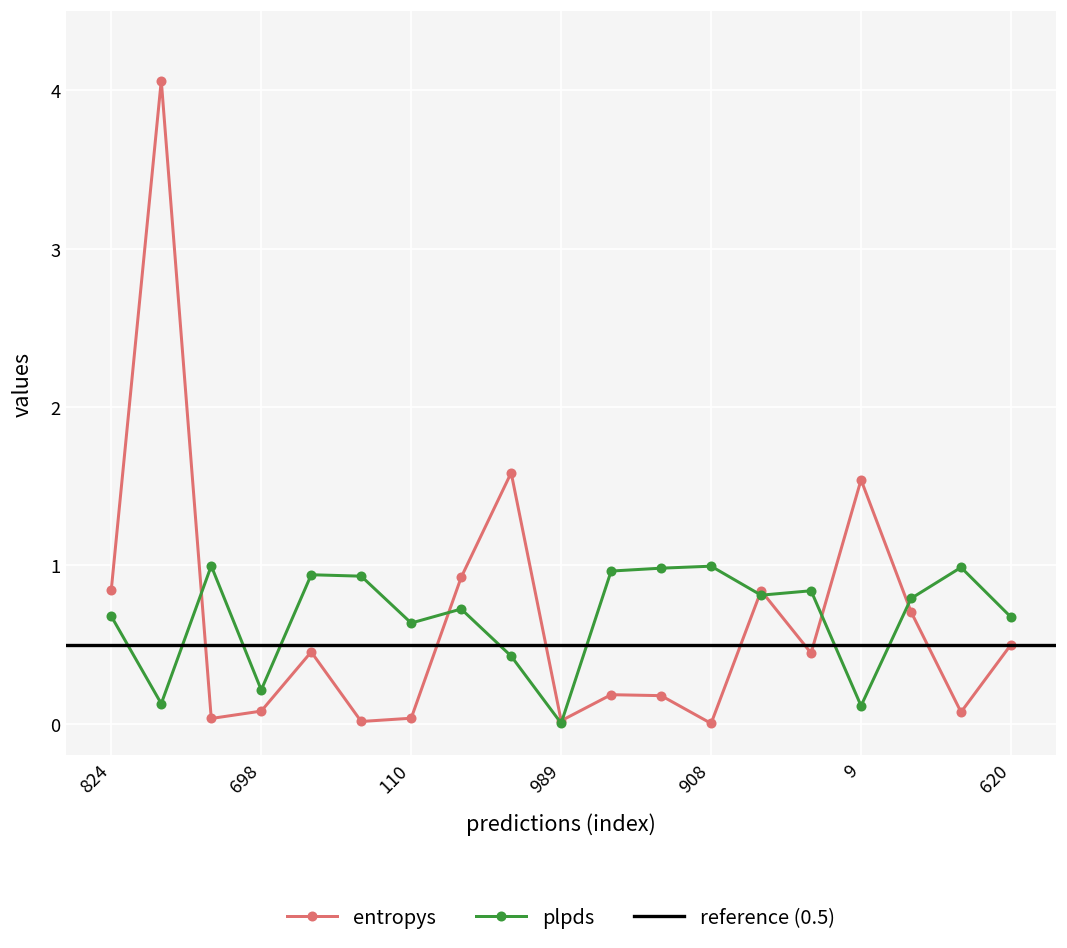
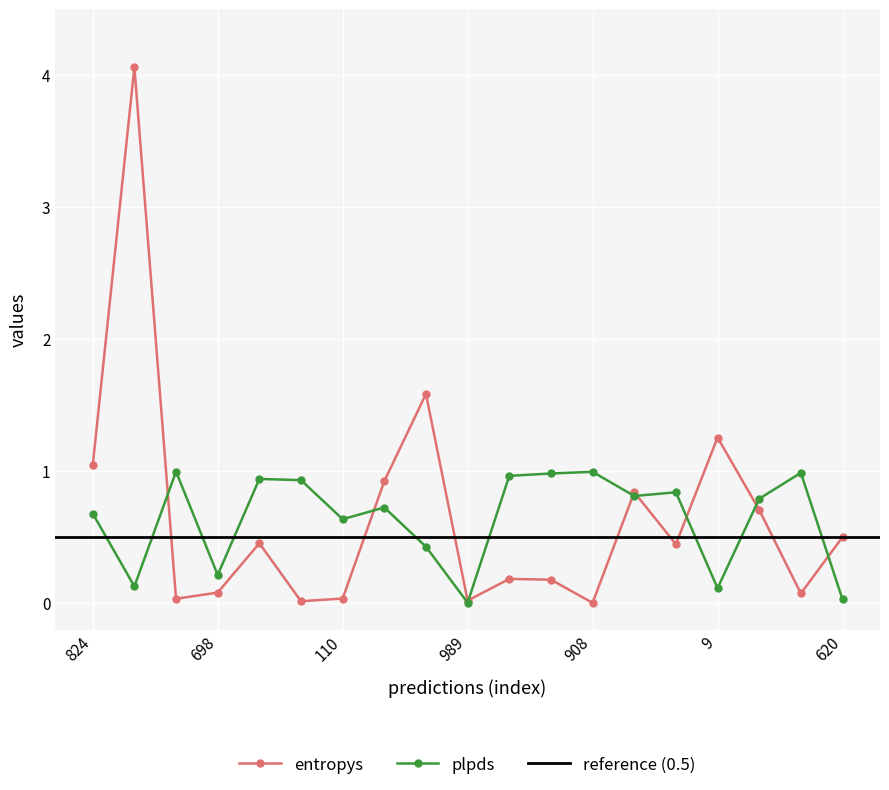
entropys, 824: 0.85 -> 1.04
entropys, 9: 1.54 -> 1.25
plpds, 620: 0.67 -> 0.03
